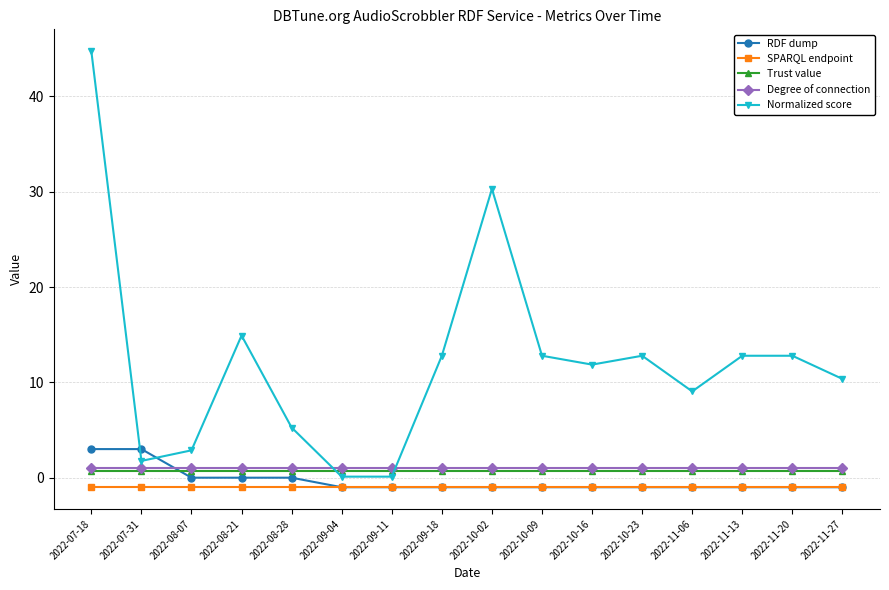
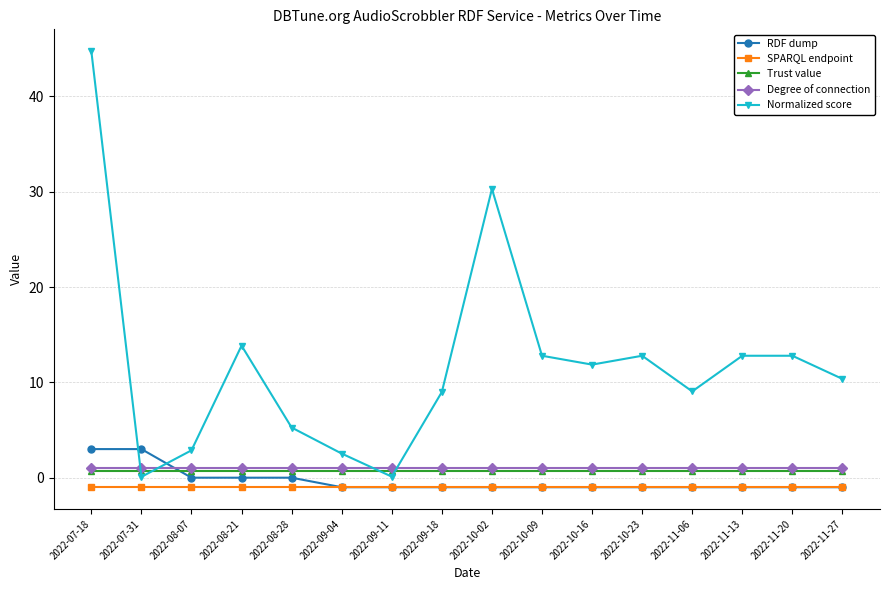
Normalized score, 2022-07-31: 2 -> 0
Normalized score, 2022-08-21: 15 -> 14
Normalized score, 2022-09-04: 0 -> 3
Normalized score, 2022-09-18: 13 -> 9
